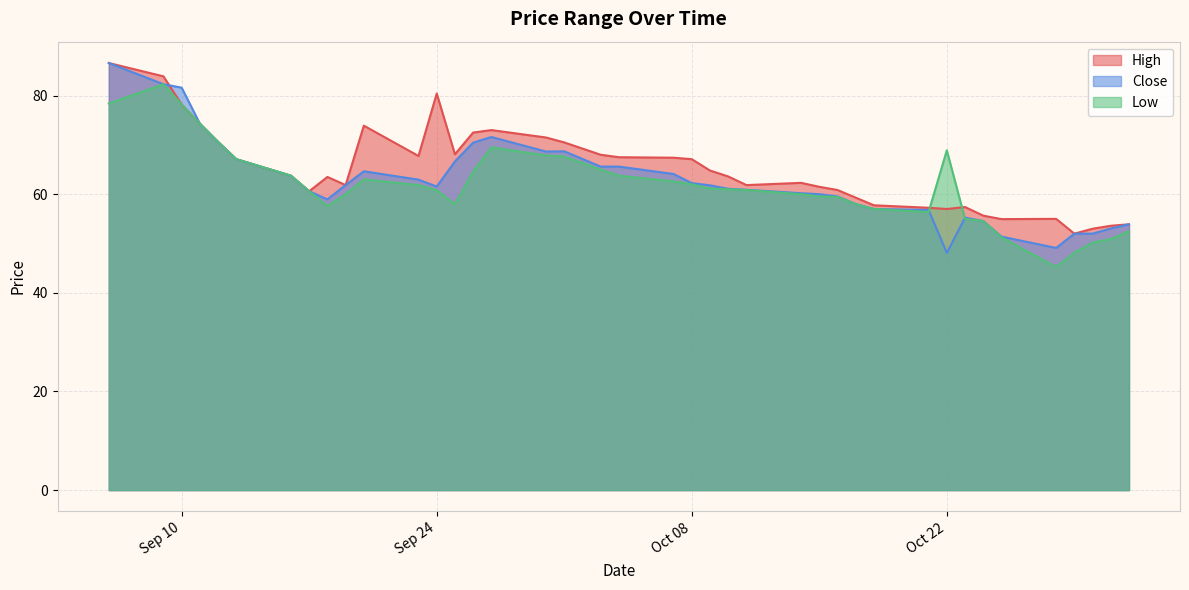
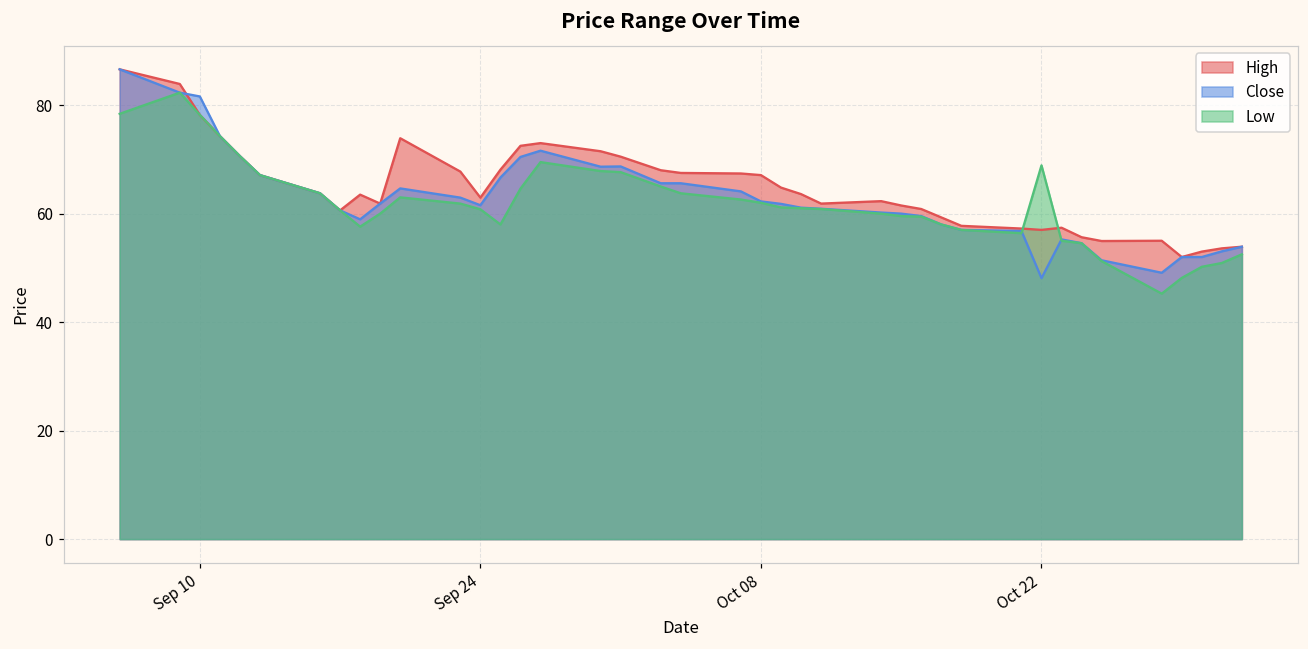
High, Sep 24: 80 -> 63
